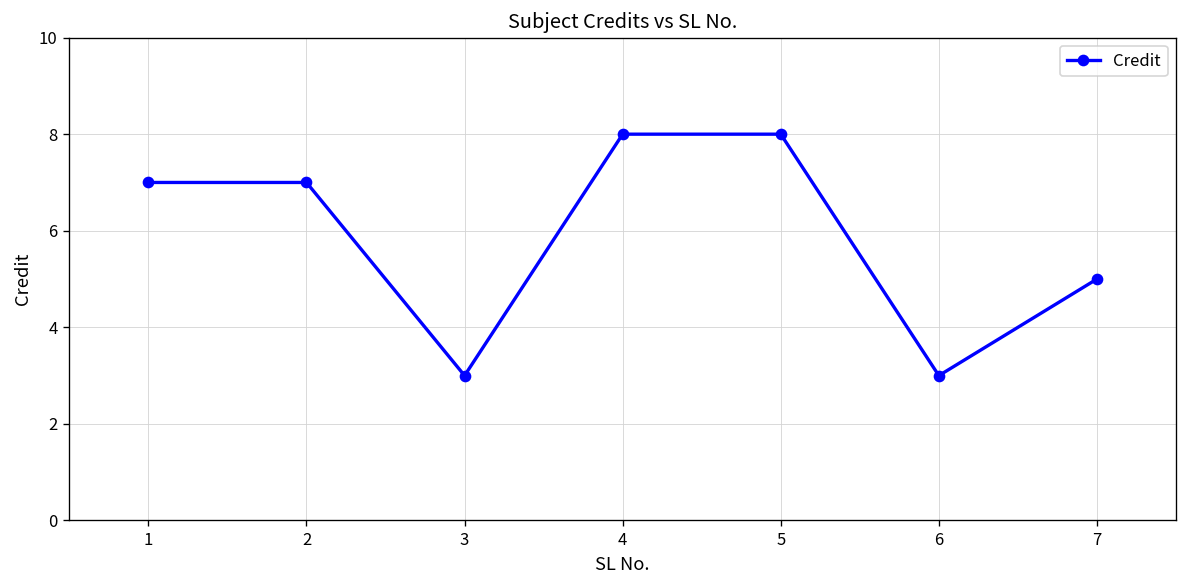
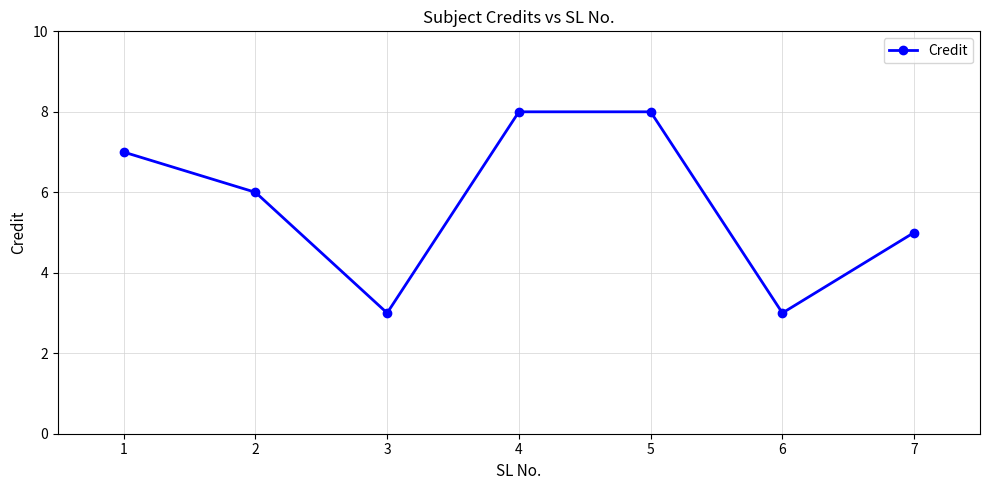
2: 7 -> 6
